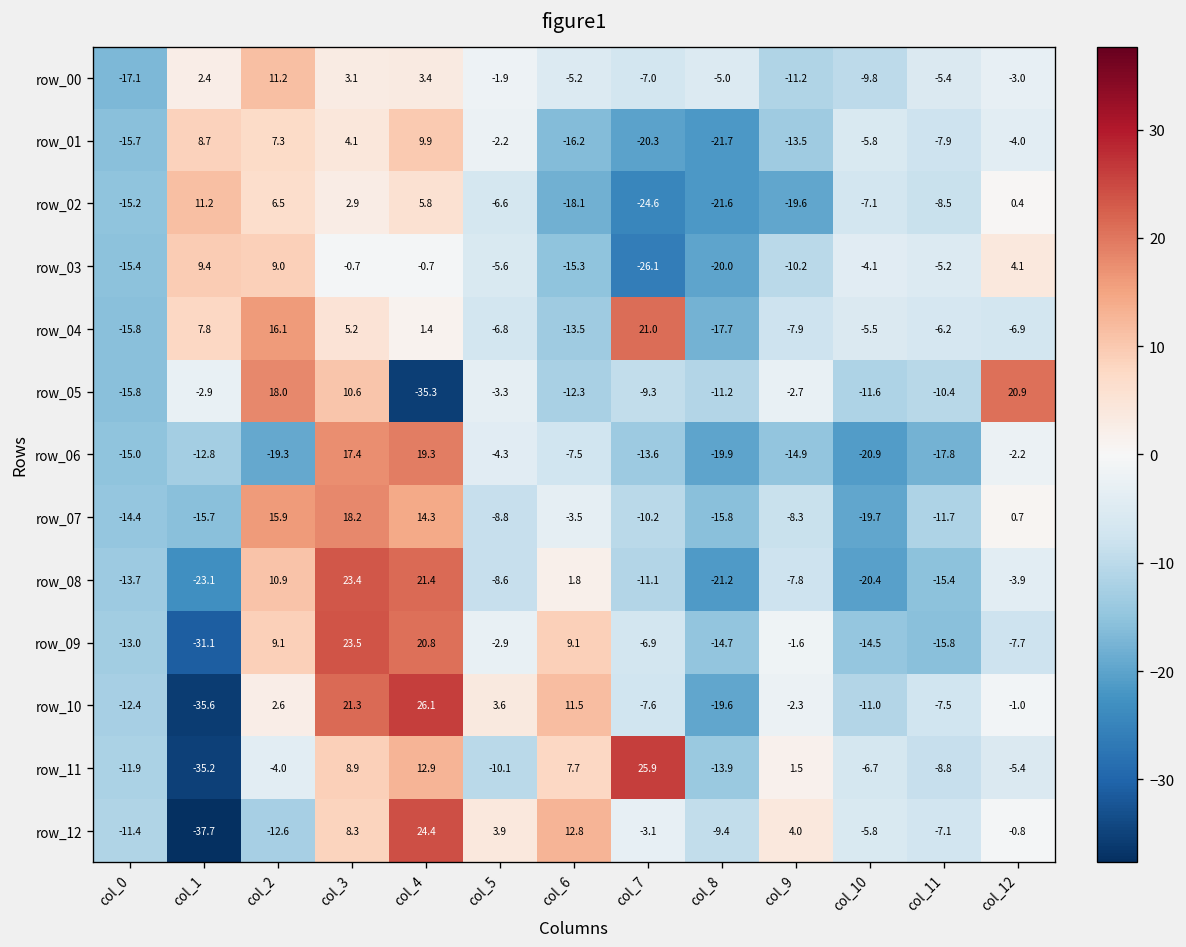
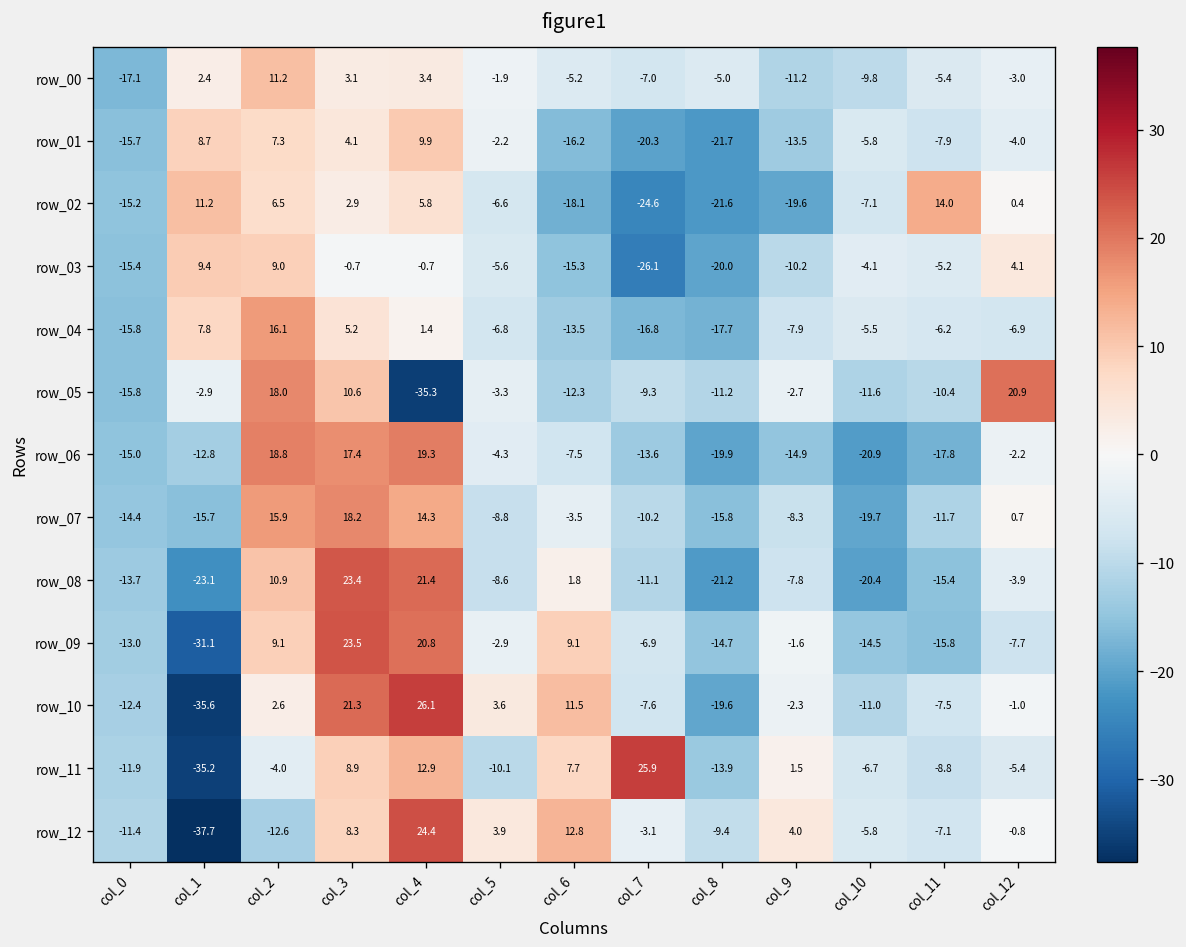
row_02, col_11: -8.5 -> 14.0
row_04, col_7: 21.0 -> -16.8
row_06, col_2: -19.3 -> 18.8
